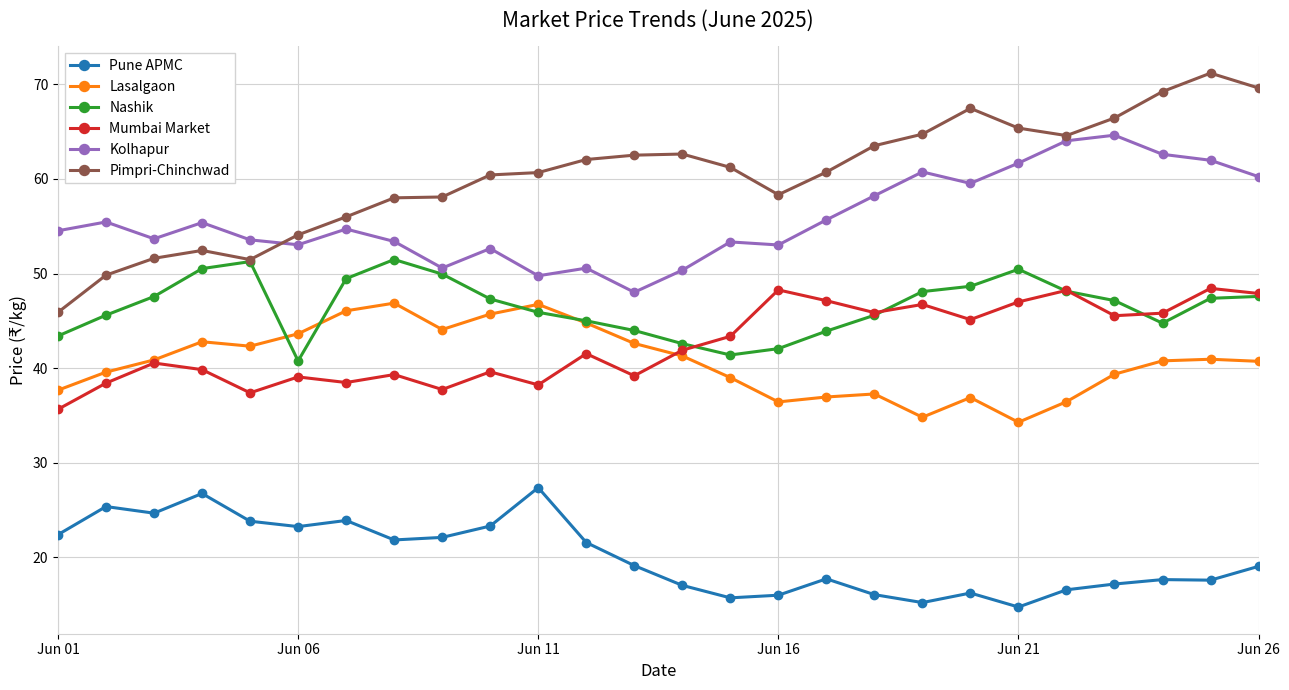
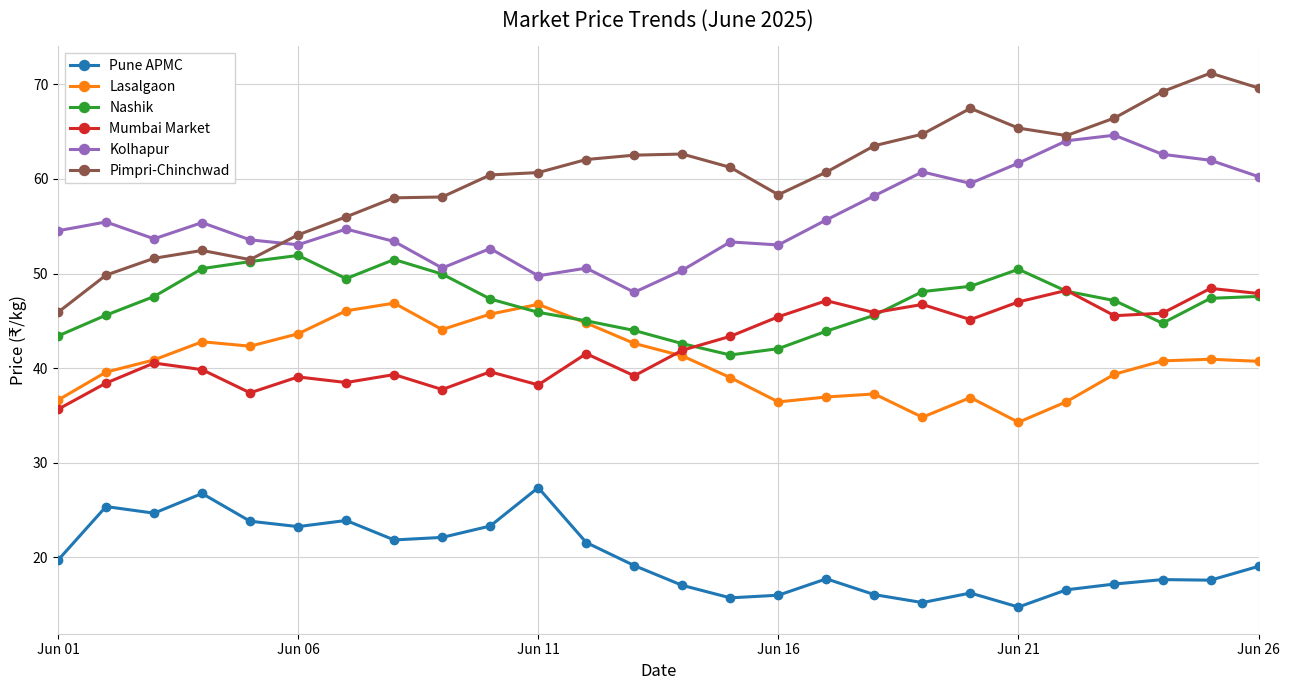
Pune APMC, Jun 01: 22 -> 20
Lasalgaon, Jun 01: 38 -> 37
Nashik, Jun 06: 41 -> 52
Mumbai Market, Jun 16: 48 -> 45
